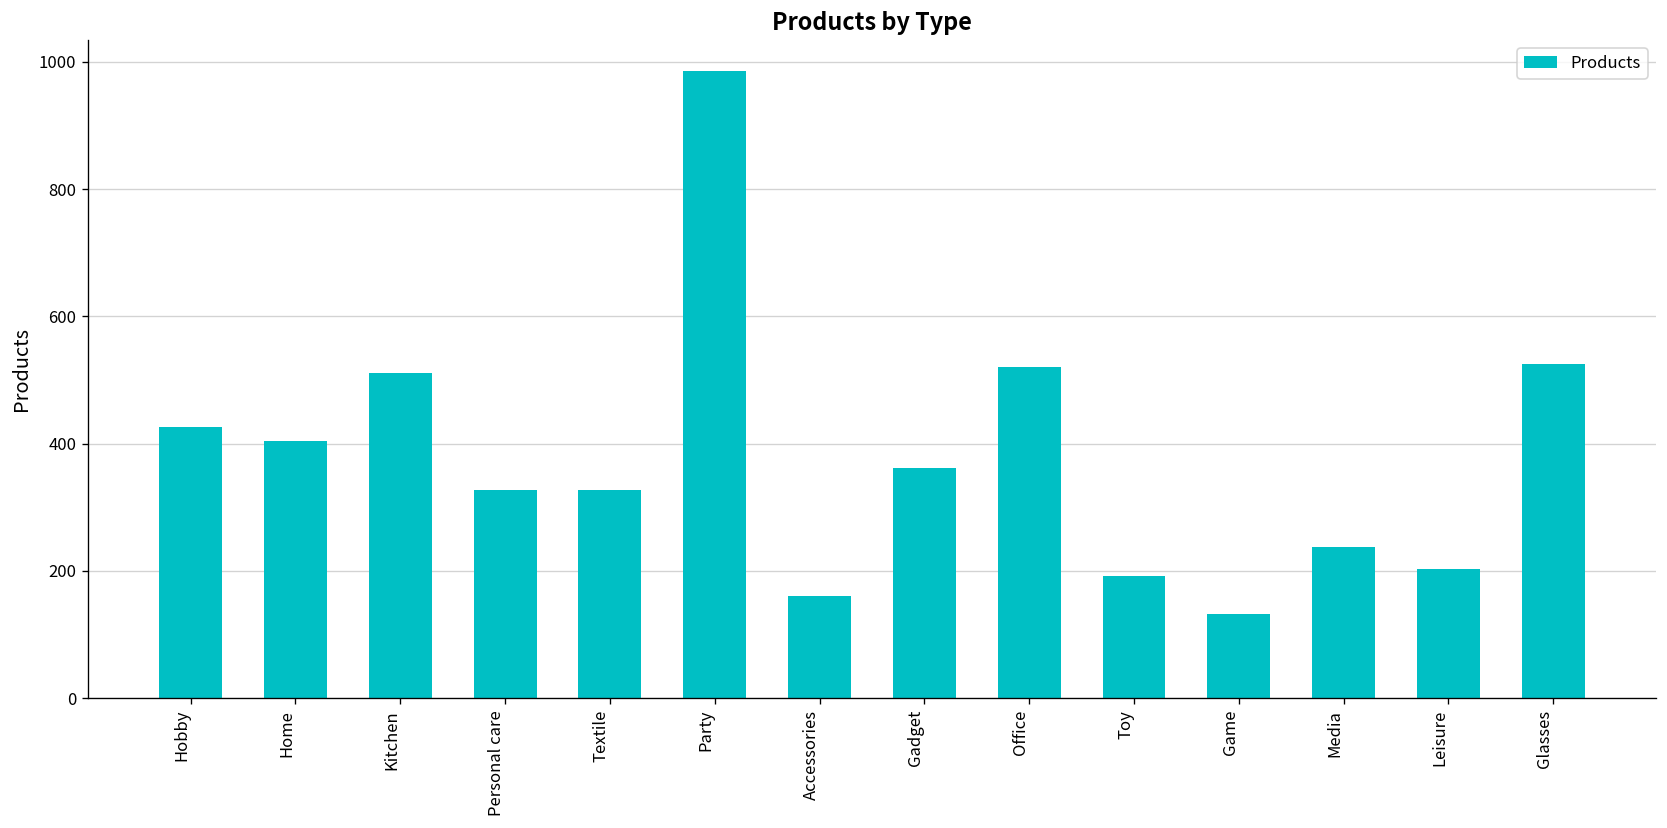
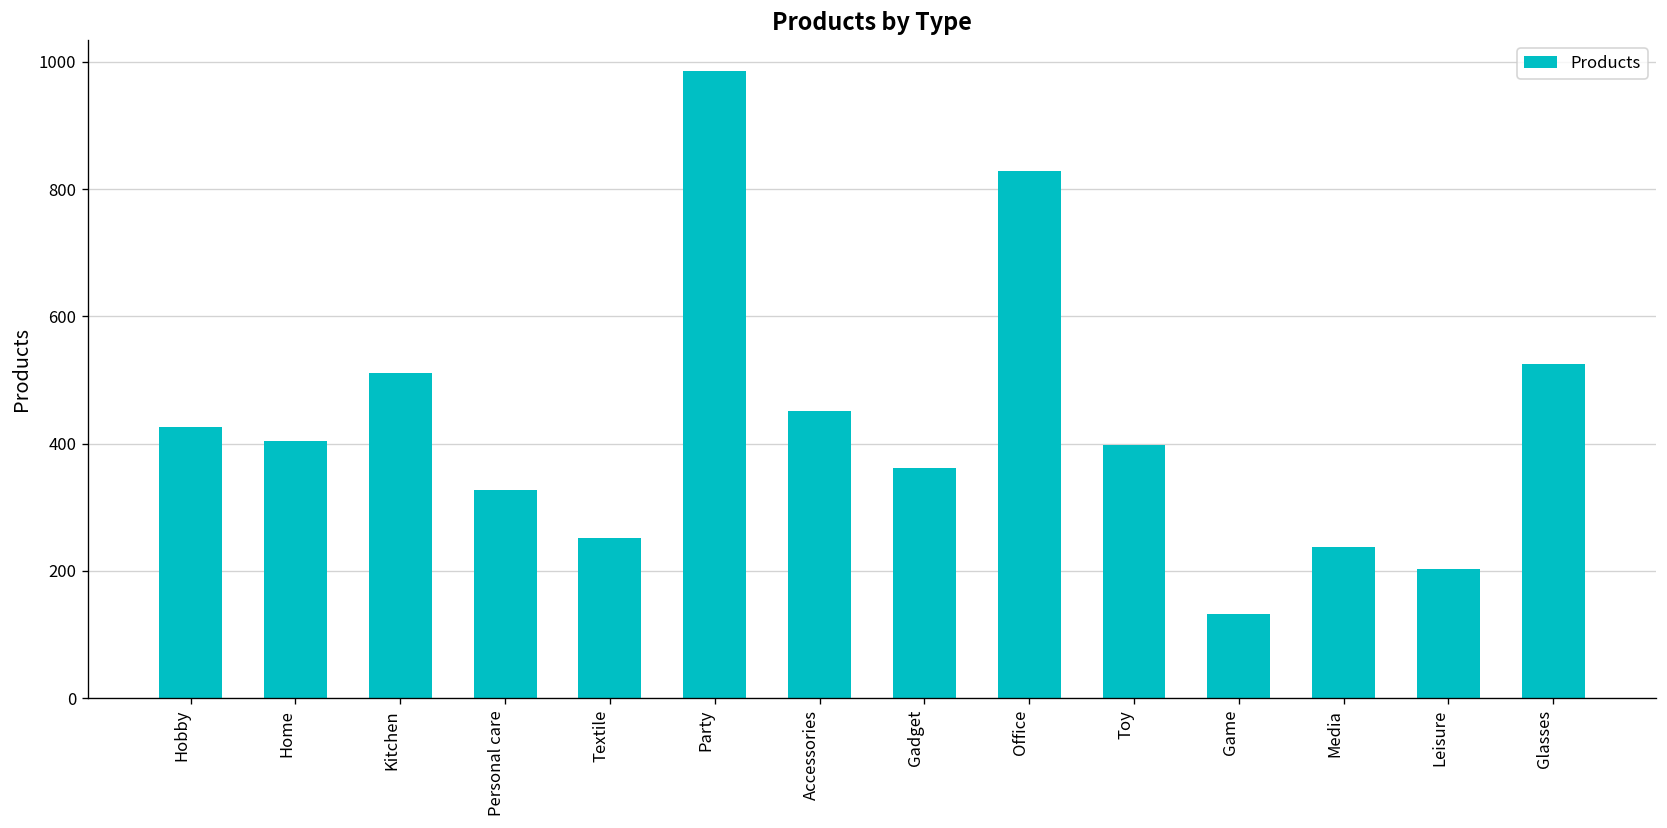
Textile: 330 -> 250
Accessories: 160 -> 450
Office: 520 -> 830
Toy: 190 -> 400
